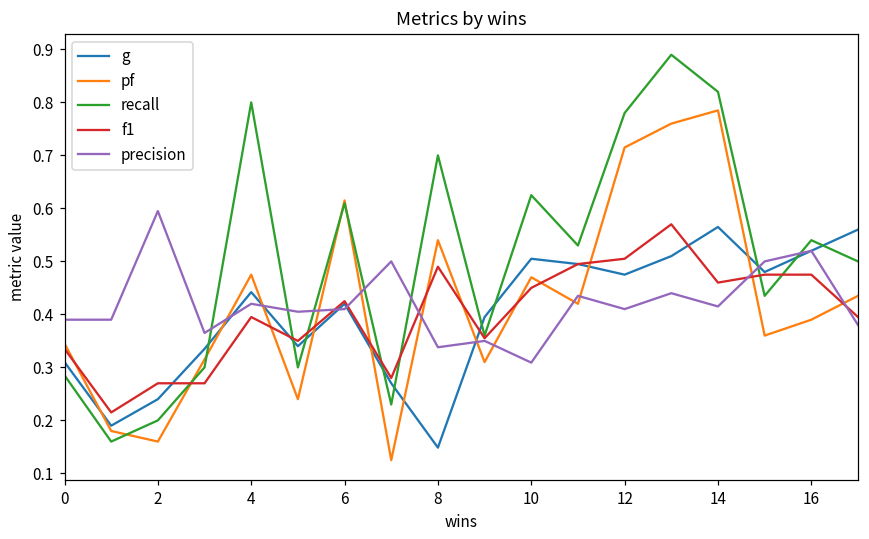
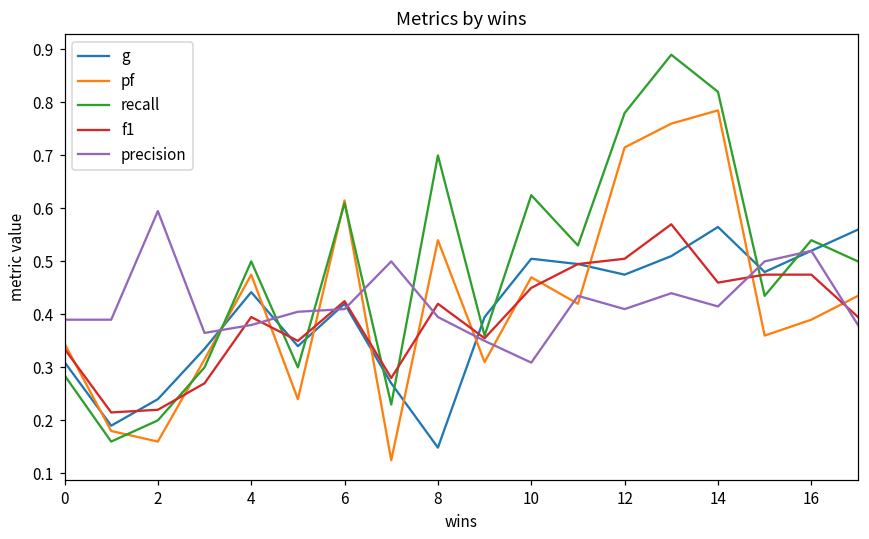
f1, 2: 0.27 -> 0.22
recall, 4: 0.8 -> 0.5
precision, 4: 0.42 -> 0.38
f1, 8: 0.49 -> 0.42
precision, 8: 0.34 -> 0.40
